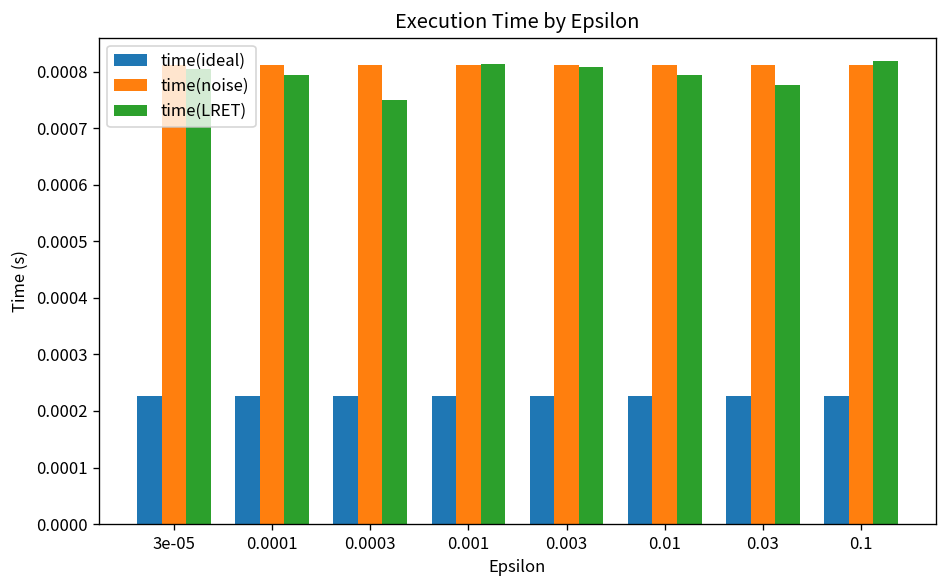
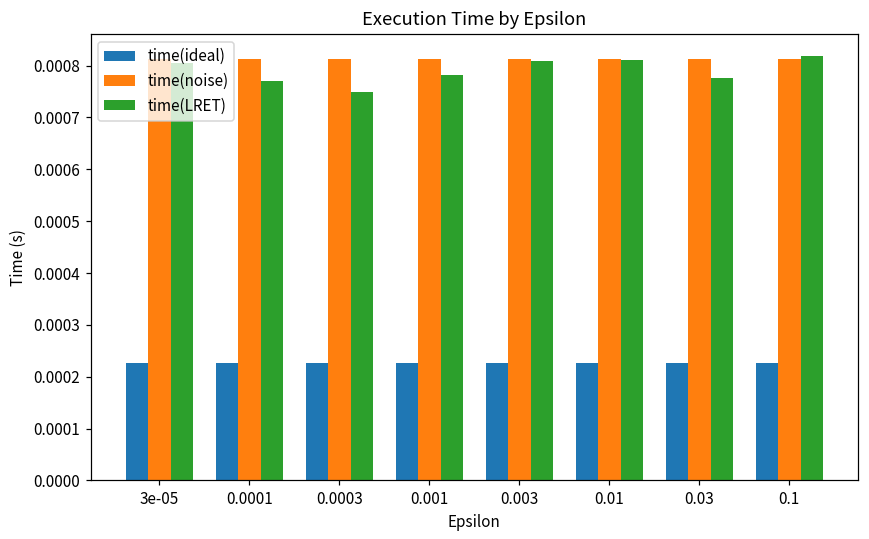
time(LRET), 0.0001: 0.00079 -> 0.00077
time(LRET), 0.001: 0.00081 -> 0.00078
time(LRET), 0.01: 0.00079 -> 0.00081
